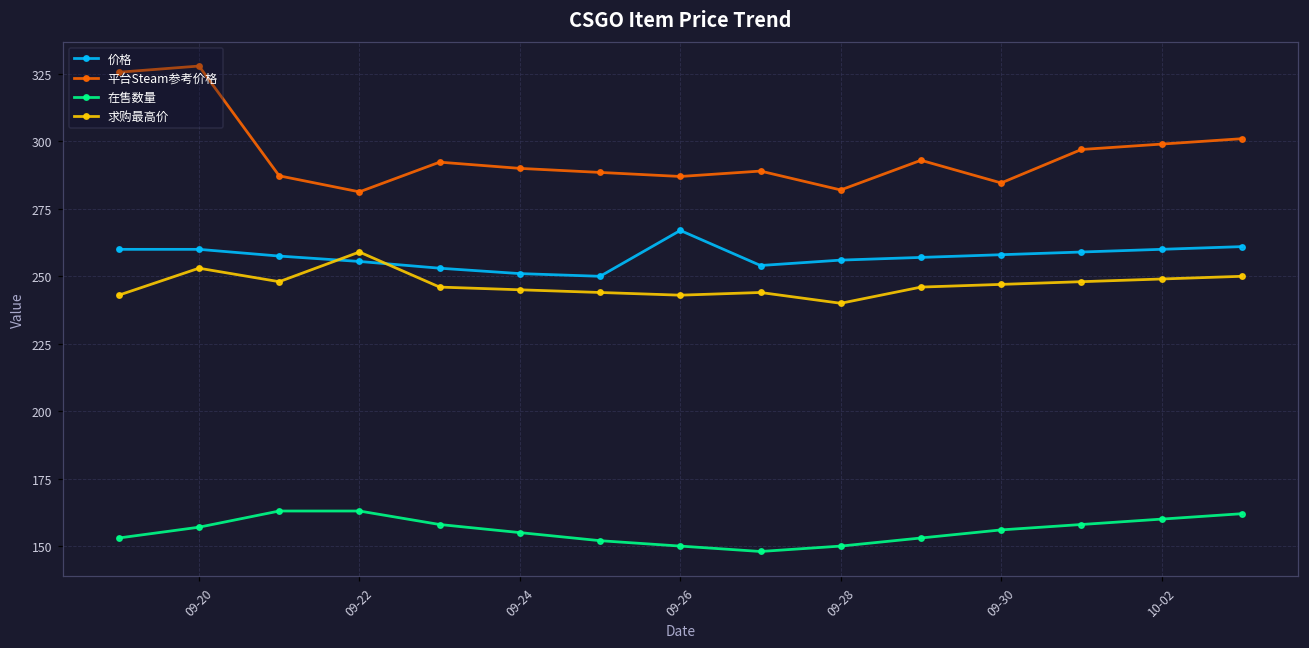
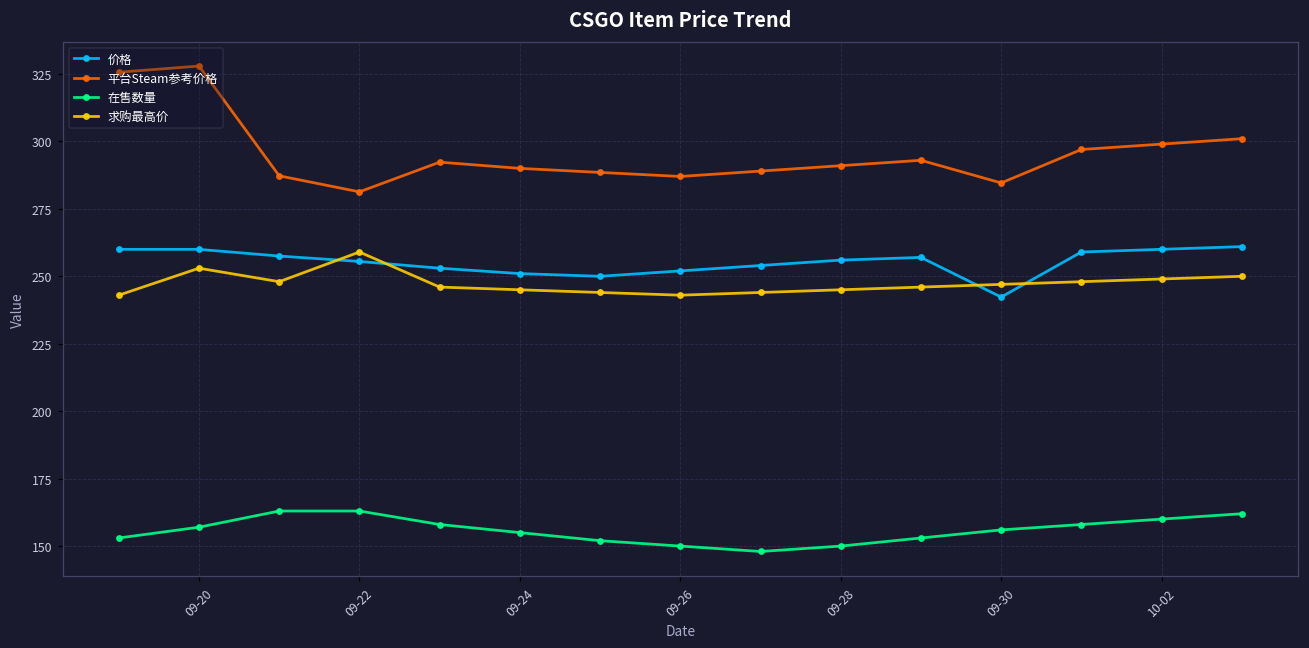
价格, 09-26: 267 -> 252
平台Steam参考价格, 09-28: 282 -> 291
求购最高价, 09-28: 240 -> 245
价格, 09-30: 258 -> 242
